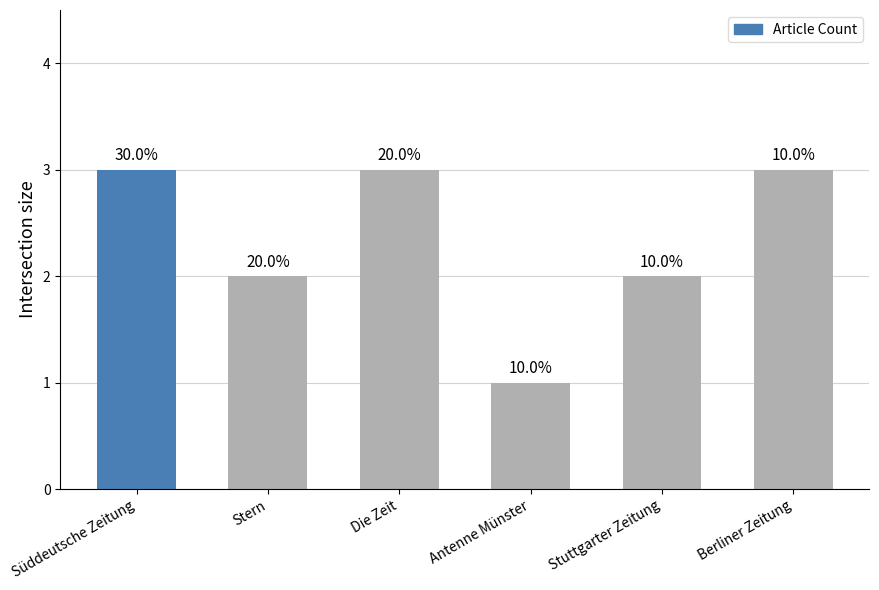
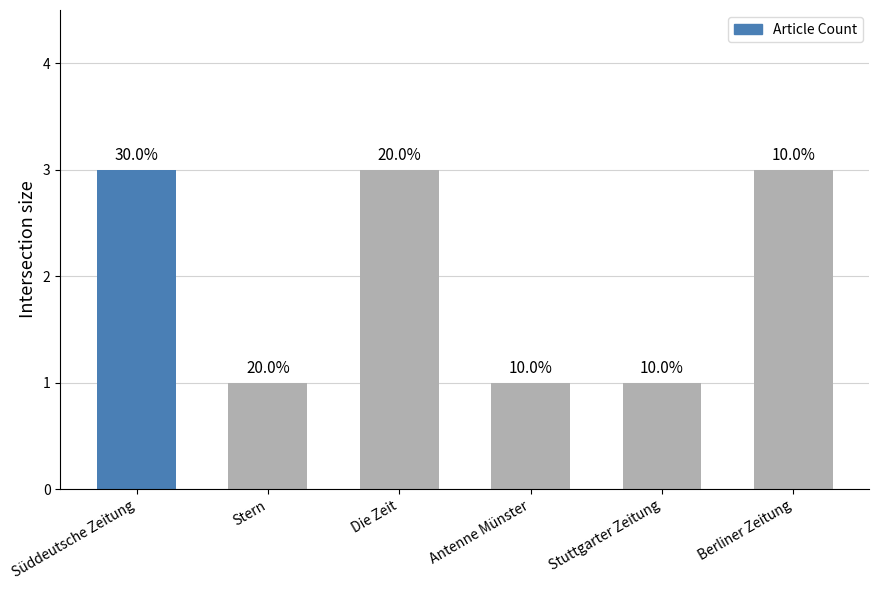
Stern: 2 -> 1
Stuttgarter Zeitung: 2 -> 1
